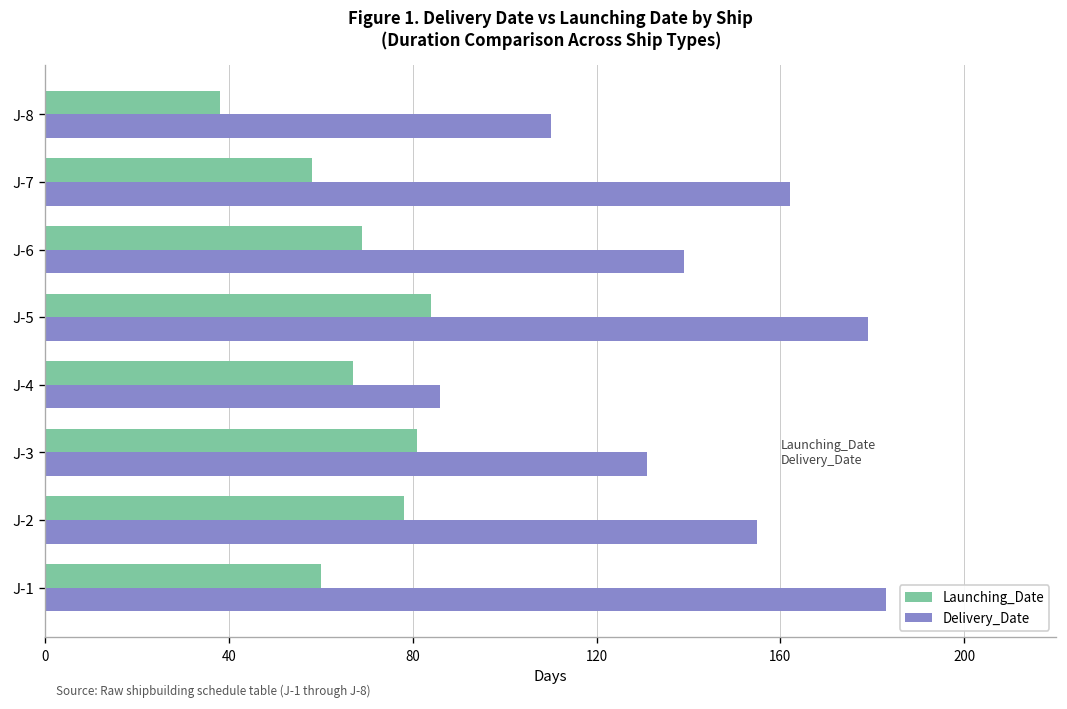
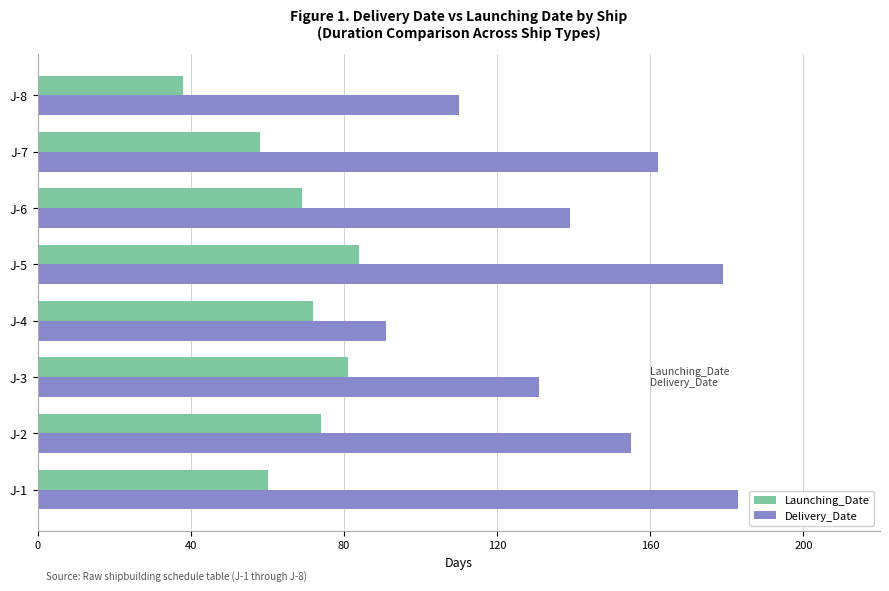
Launching_Date, J-4: 67 -> 72
Delivery_Date, J-4: 86 -> 91
Launching_Date, J-2: 78 -> 74
